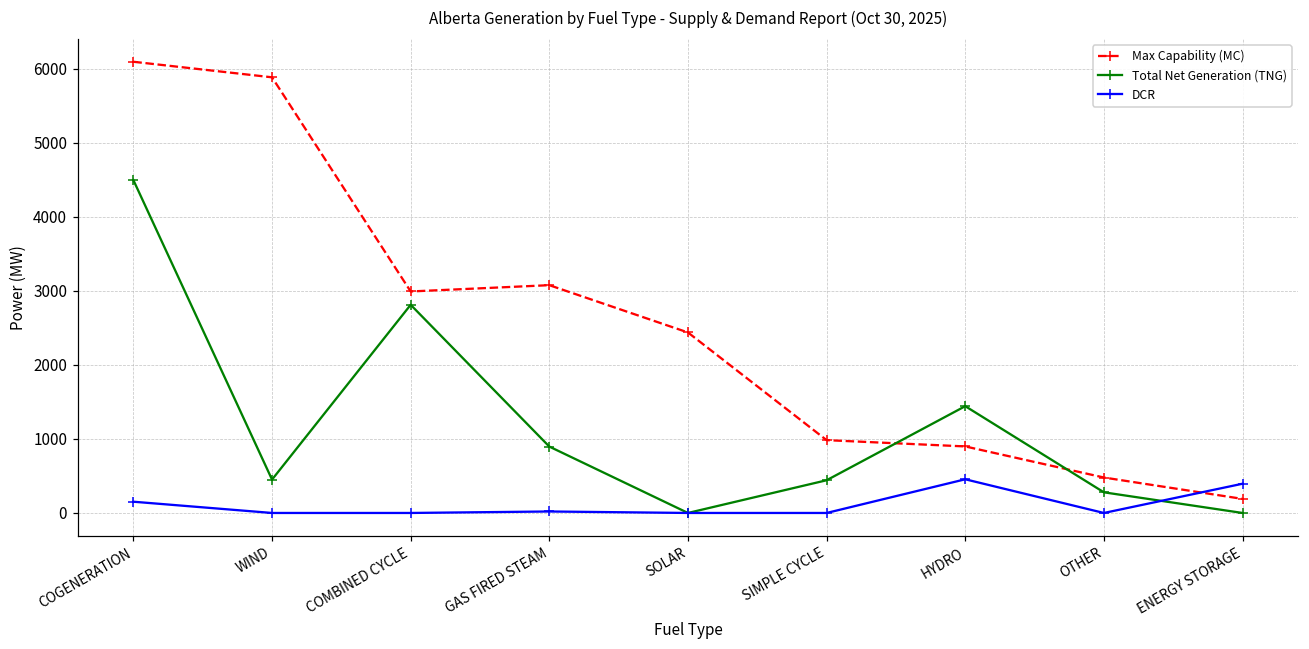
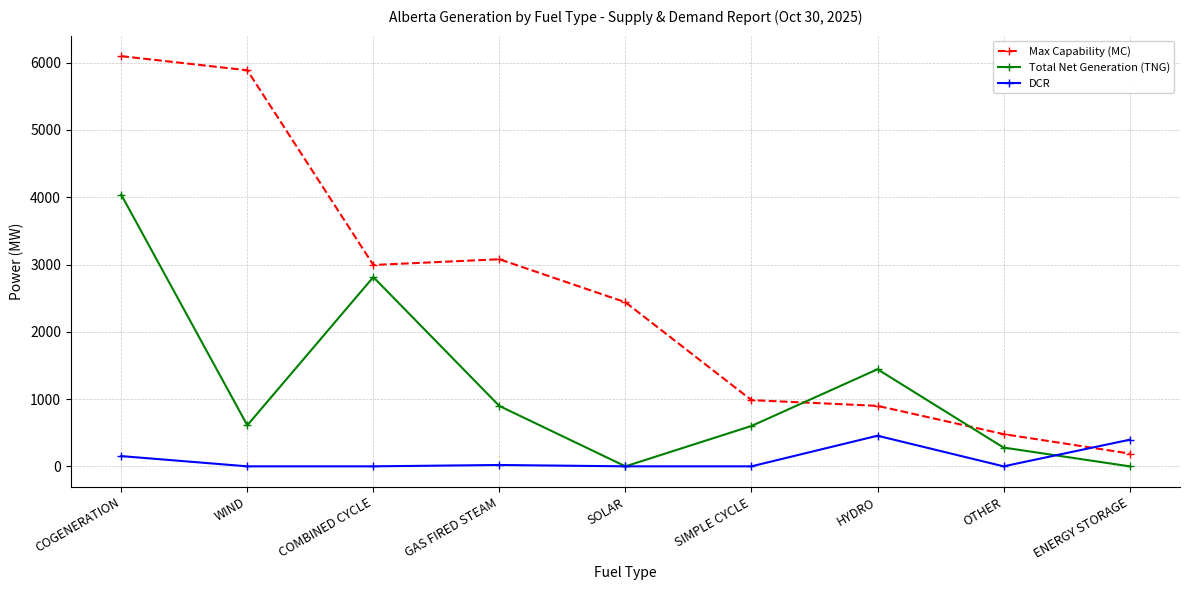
Total Net Generation (TNG), COGENERATION: 4500 -> 4000
Total Net Generation (TNG), WIND: 500 -> 600
Total Net Generation (TNG), SIMPLE CYCLE: 400 -> 600
